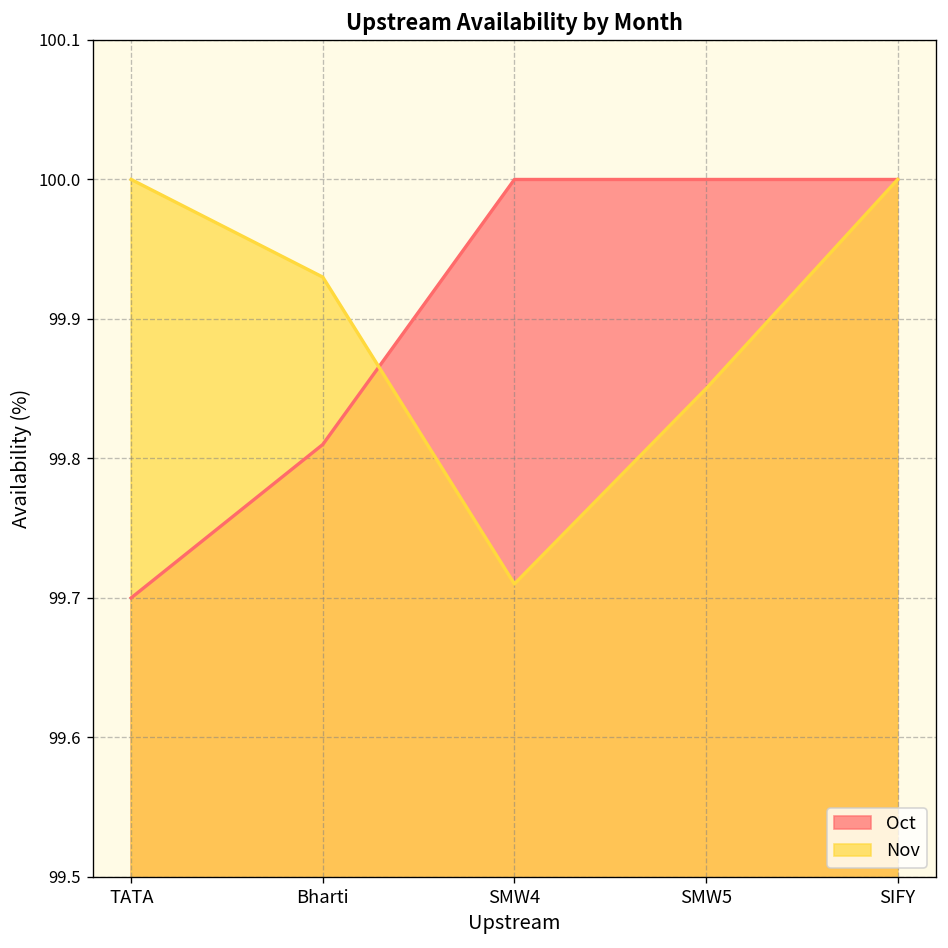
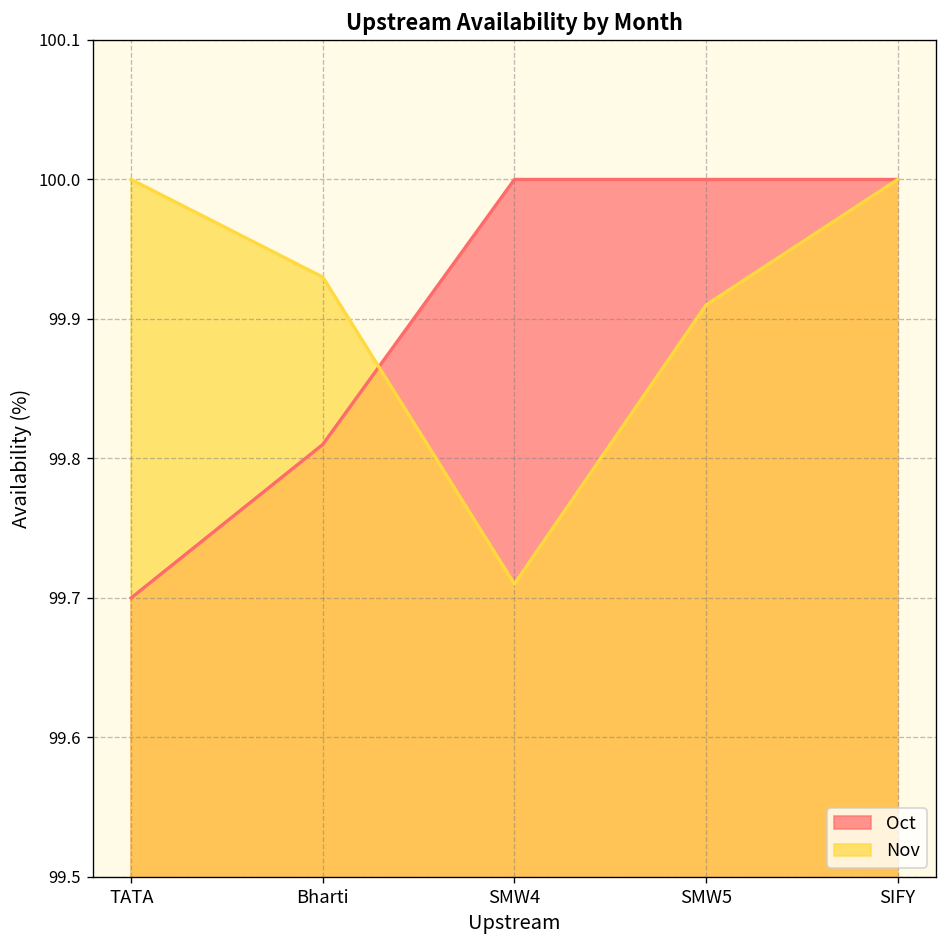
Nov, SMW5: 99.85 -> 99.91
